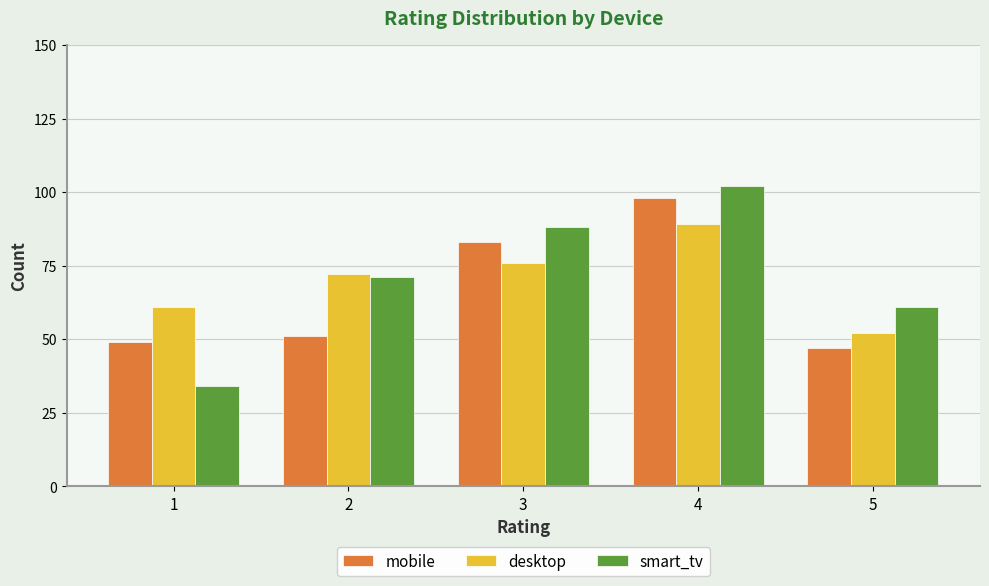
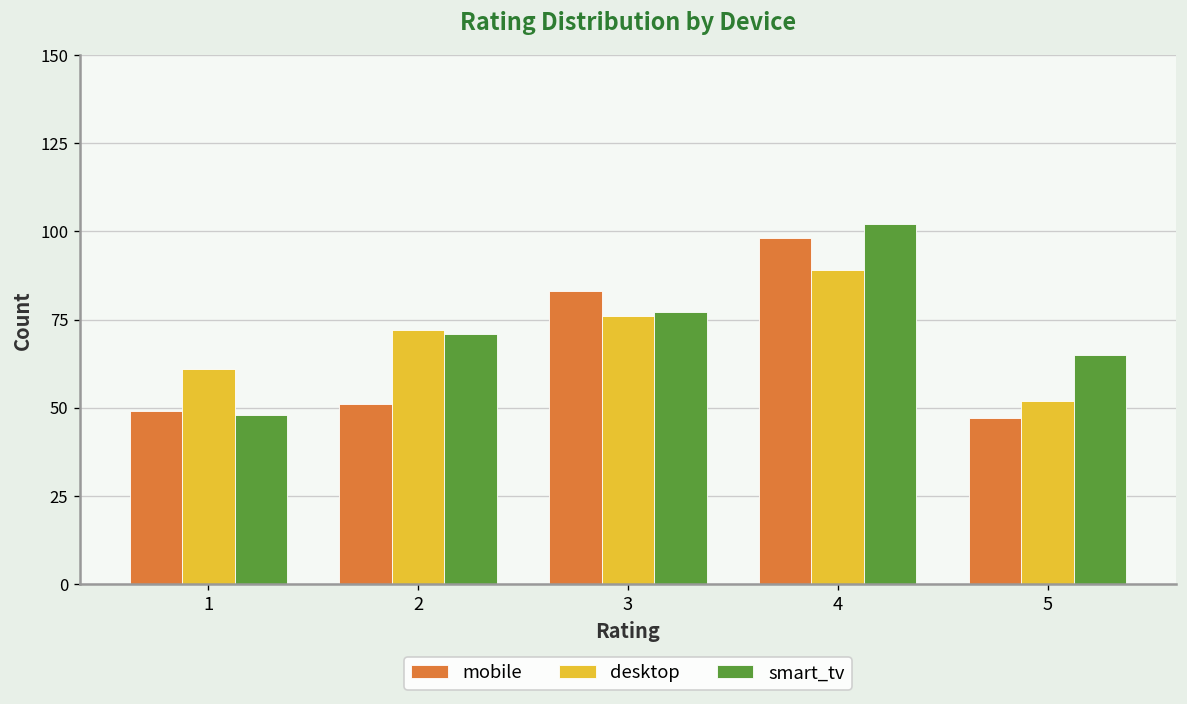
smart_tv, 1: 34 -> 48
smart_tv, 3: 88 -> 77
smart_tv, 5: 61 -> 65
